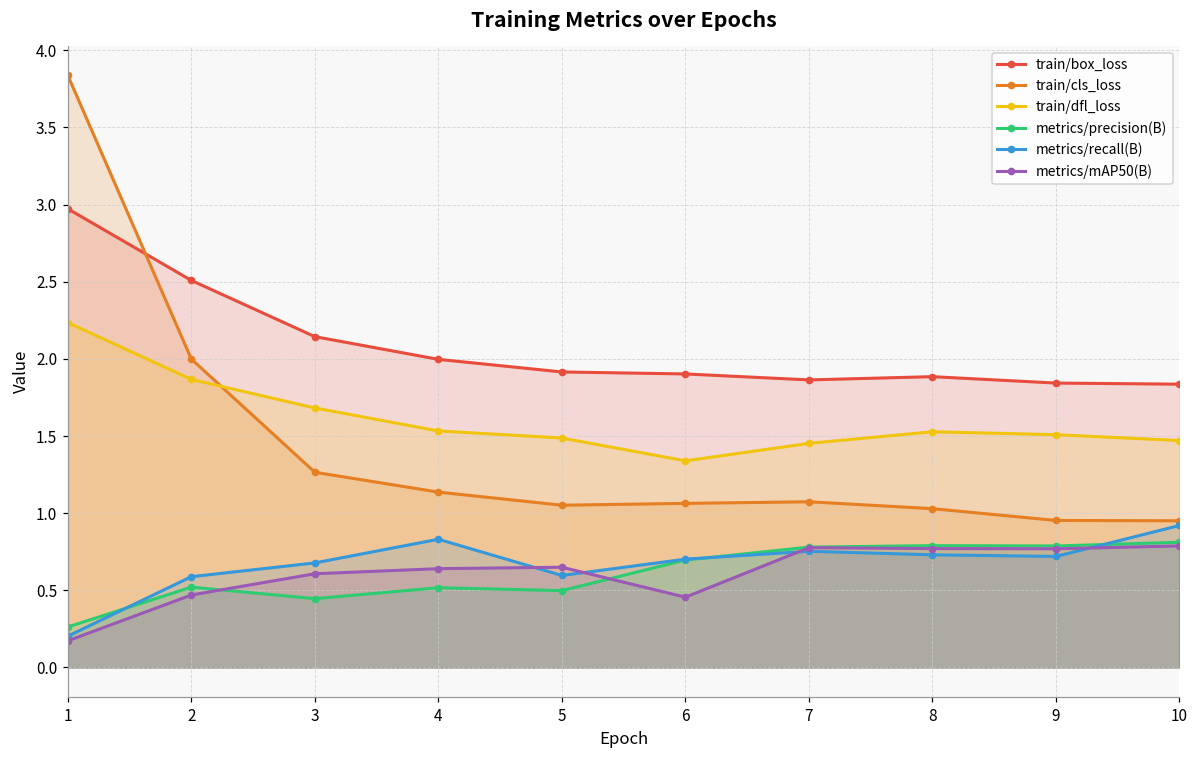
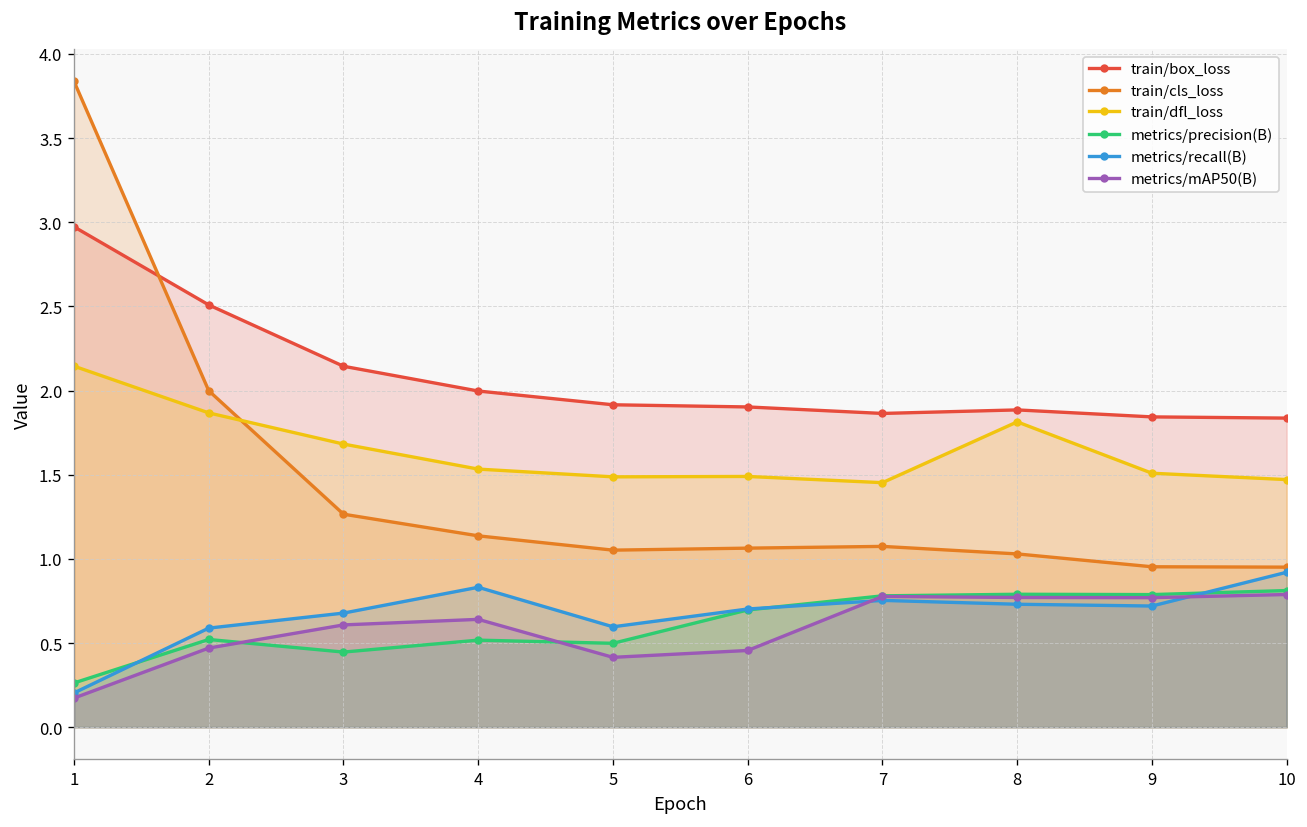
train/dfl_loss, 1: 2.24 -> 2.15
metrics/mAP50(B), 5: 0.65 -> 0.41
train/dfl_loss, 6: 1.34 -> 1.49
train/dfl_loss, 8: 1.53 -> 1.81
